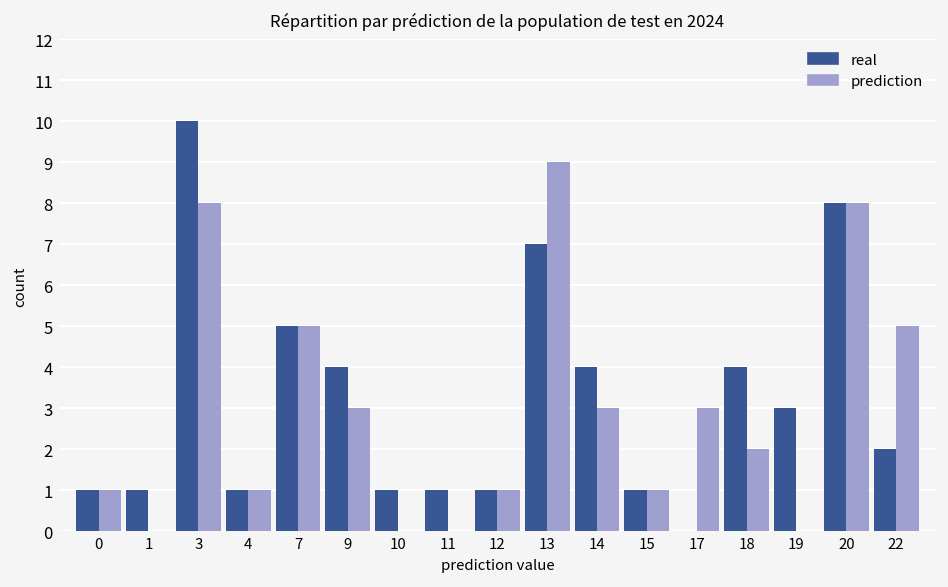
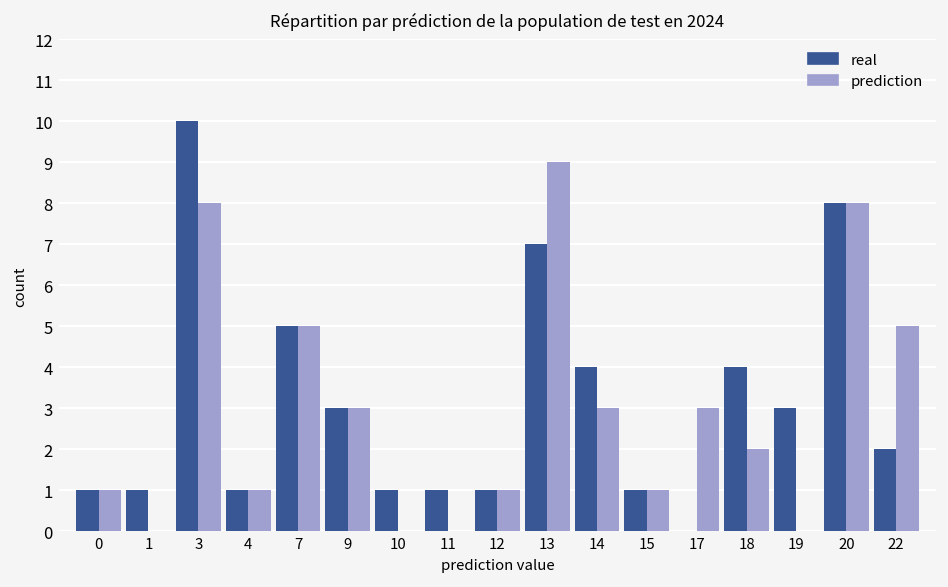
real, 9: 4 -> 3
